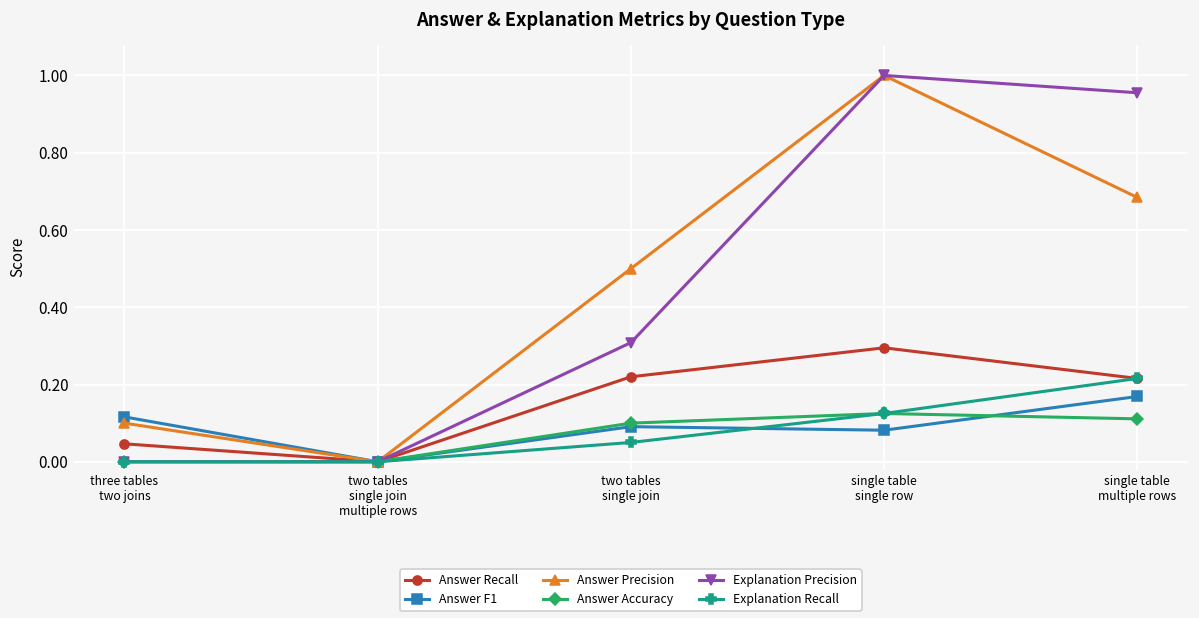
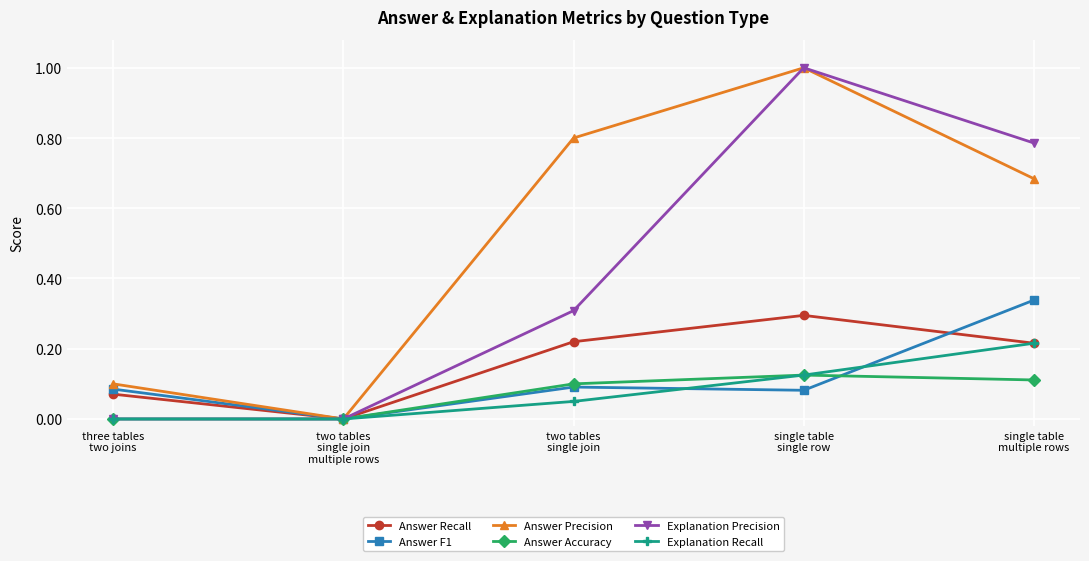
Answer Recall, three tables two joins: 0.05 -> 0.07
Answer F1, three tables two joins: 0.12 -> 0.09
Answer Precision, two tables single join: 0.5 -> 0.8
Answer F1, single table multiple rows: 0.17 -> 0.34
Explanation Precision, single table multiple rows: 0.96 -> 0.79
